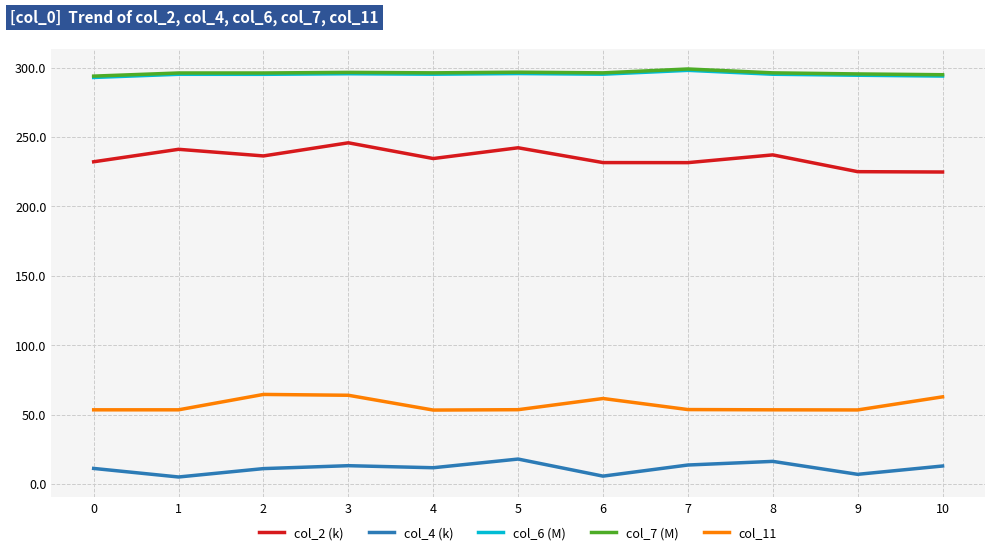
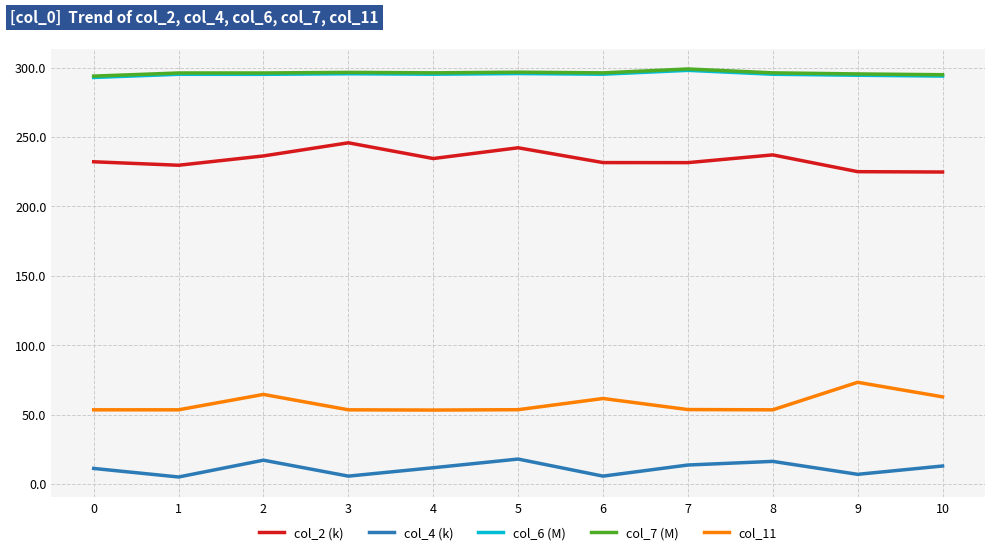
col_2 (k), 1: 241 -> 230
col_4 (k), 2: 11 -> 17
col_4 (k), 3: 13 -> 6
col_11, 3: 64 -> 53
col_11, 9: 53 -> 73
